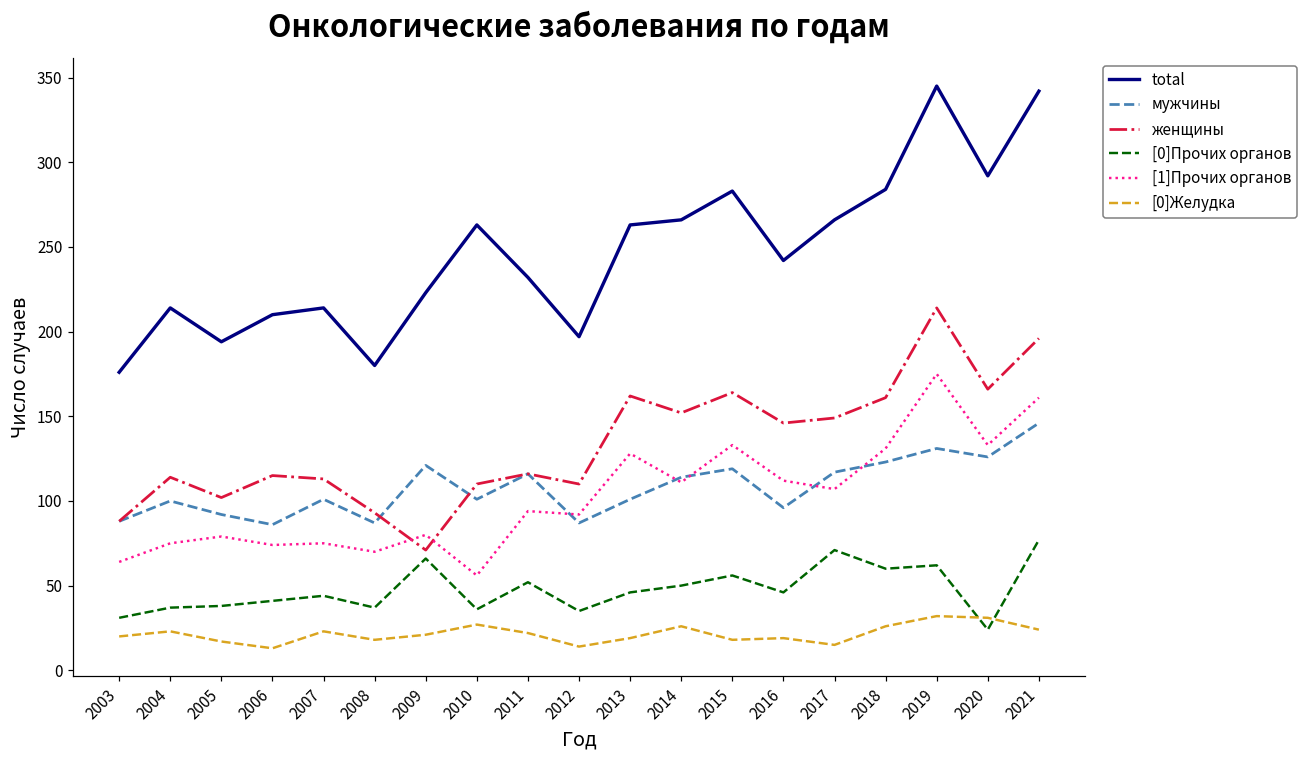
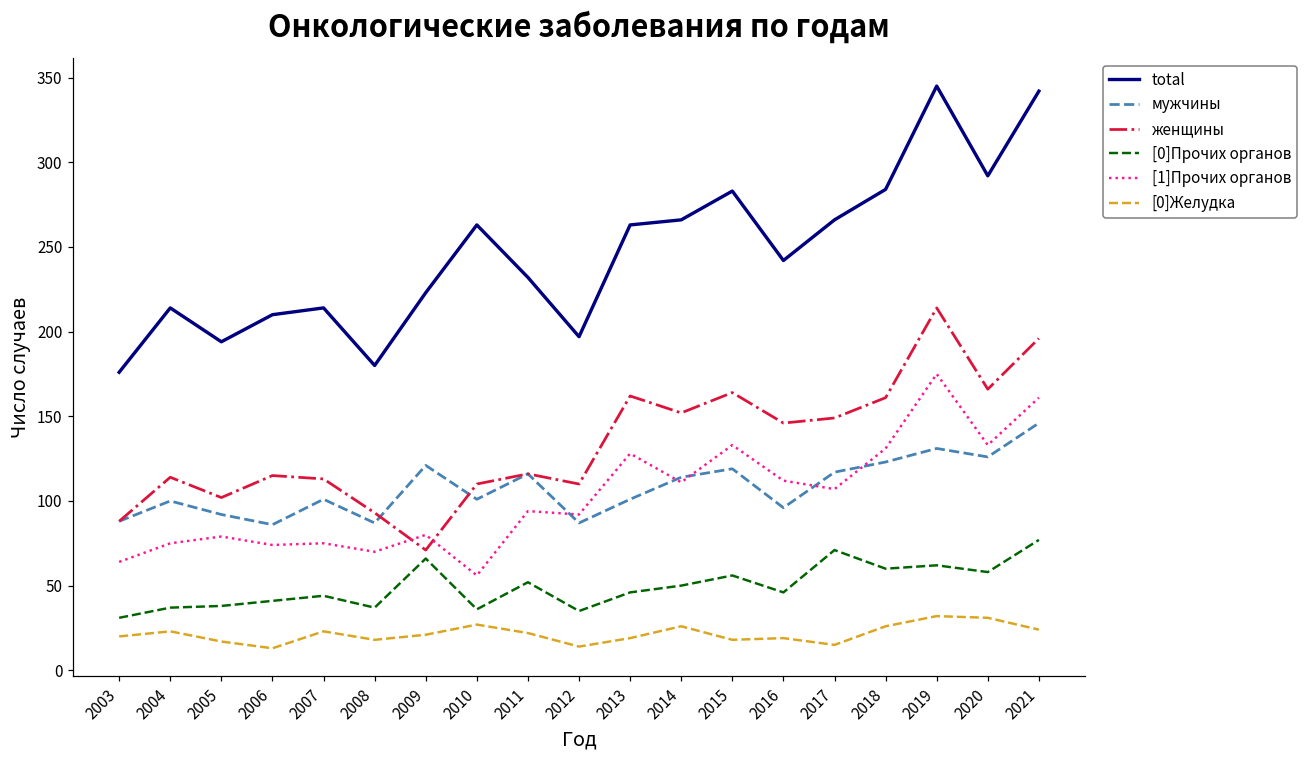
[0]Прочих органов, 2020: 24 -> 58
